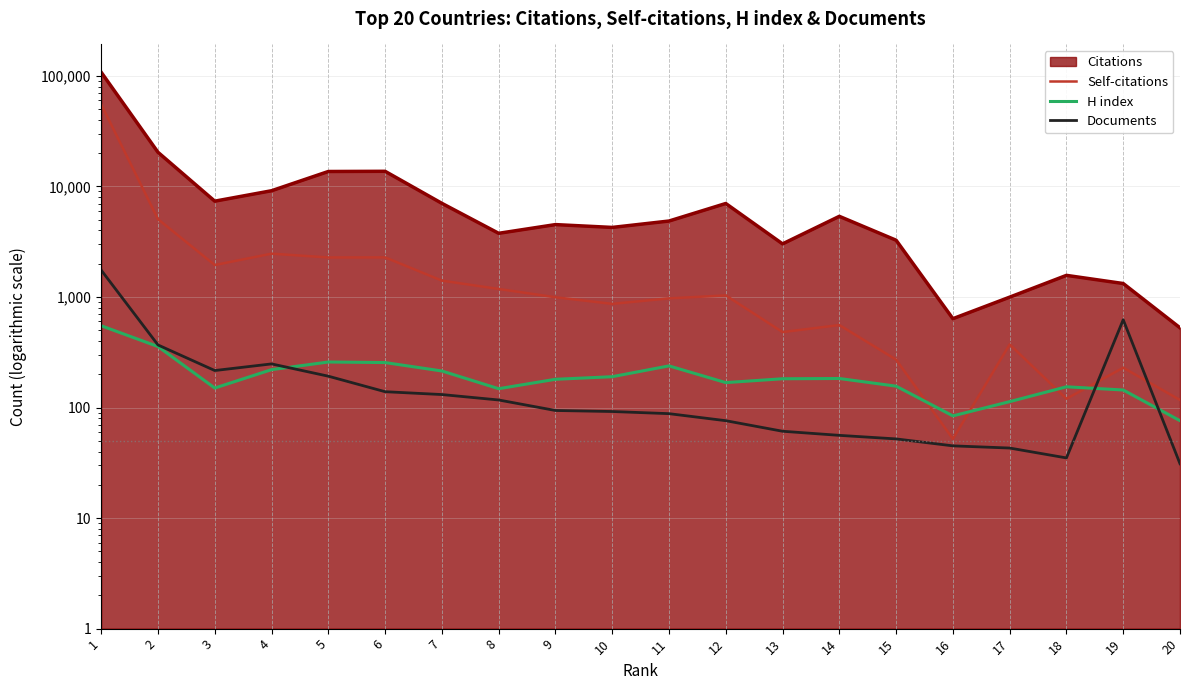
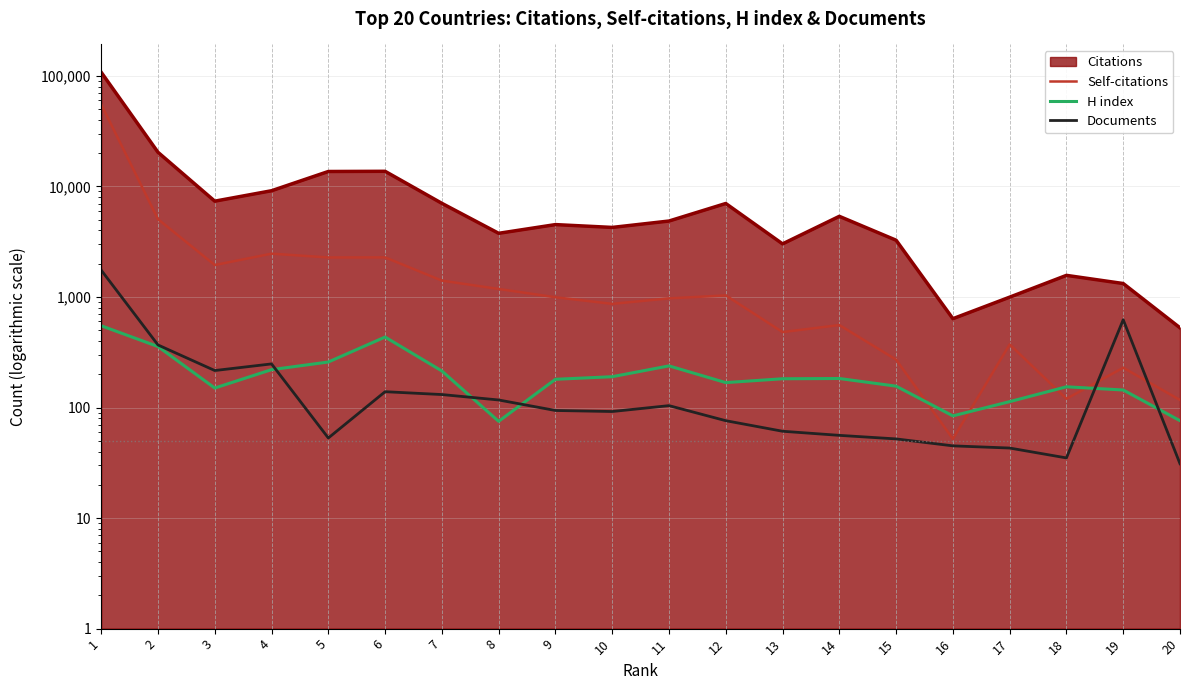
Documents, 5: 190 -> 50
H index, 6: 260 -> 430
H index, 8: 150 -> 80
Documents, 11: 90 -> 100
